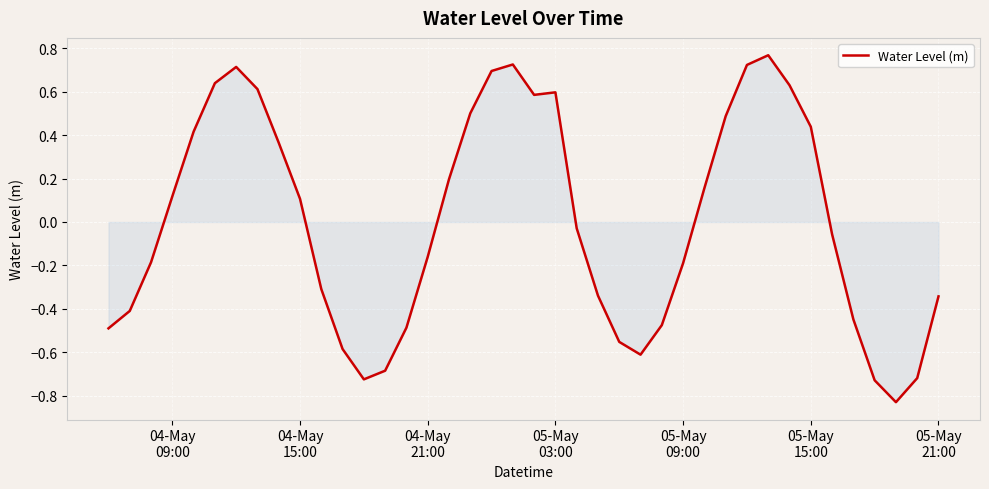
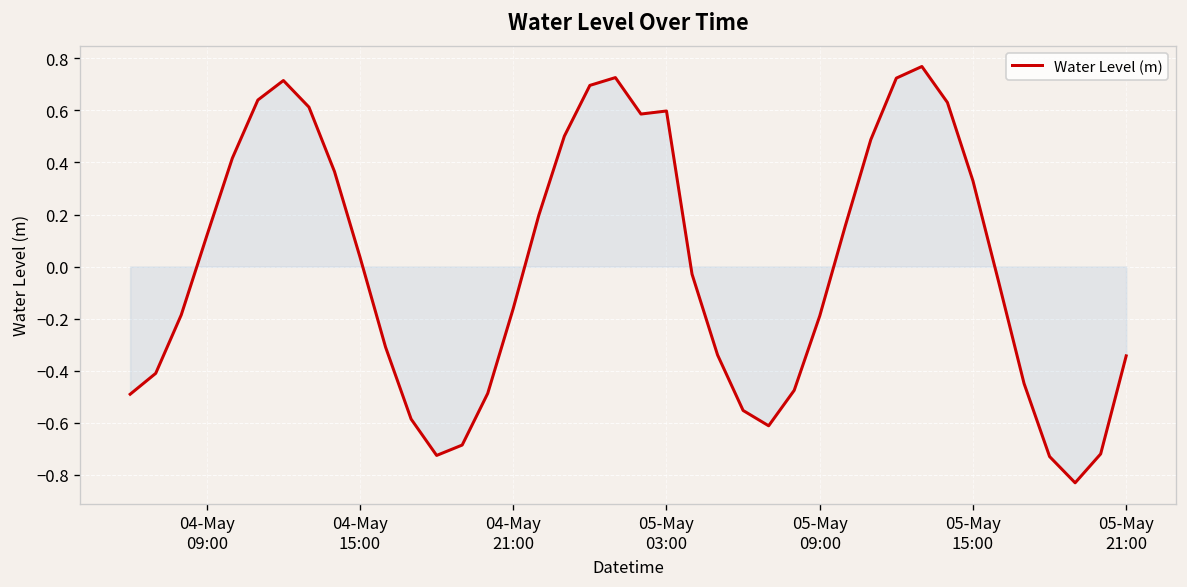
Water Level (m), 04-May 15:00: 0.11 -> 0.04
Water Level (m), 05-May 15:00: 0.44 -> 0.33
